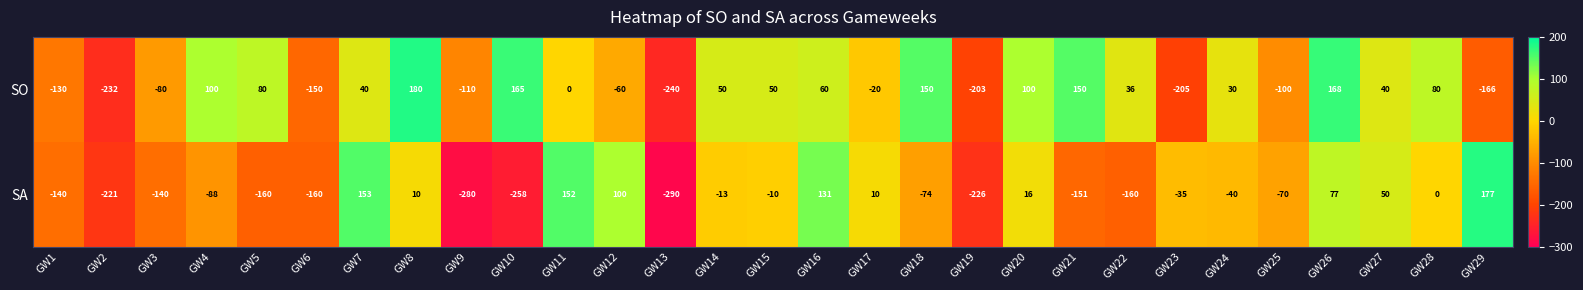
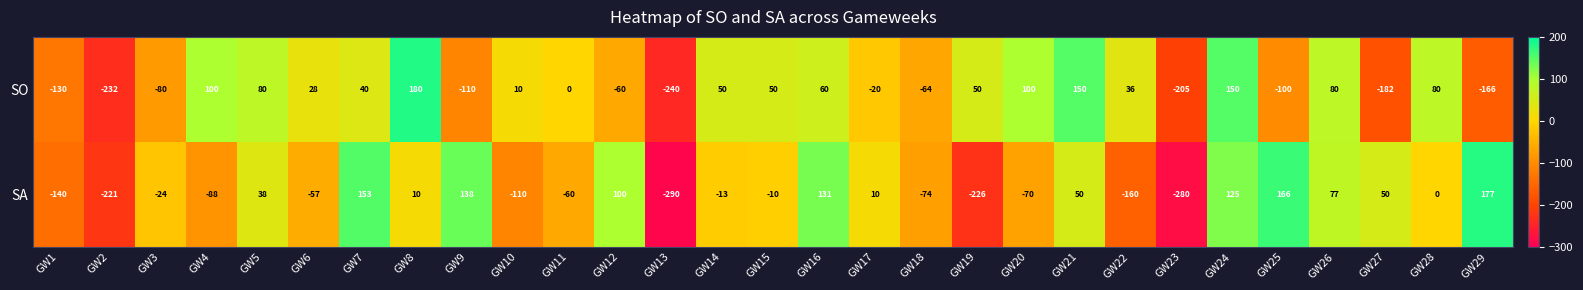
SO, GW6: -150 -> 28
SO, GW10: 165 -> 10
SO, GW18: 150 -> -64
SO, GW19: -203 -> 50
SO, GW24: 30 -> 150
SO, GW26: 168 -> 80
SO, GW27: 40 -> -182
SA, GW3: -140 -> -24
SA, GW5: -160 -> 38
SA, GW6: -160 -> -57
SA, GW9: -280 -> 138
SA, GW10: -258 -> -110
SA, GW11: 152 -> -60
SA, GW20: 16 -> -70
SA, GW21: -151 -> 50
SA, GW23: -35 -> -280
SA, GW24: -40 -> 125
SA, GW25: -70 -> 166
